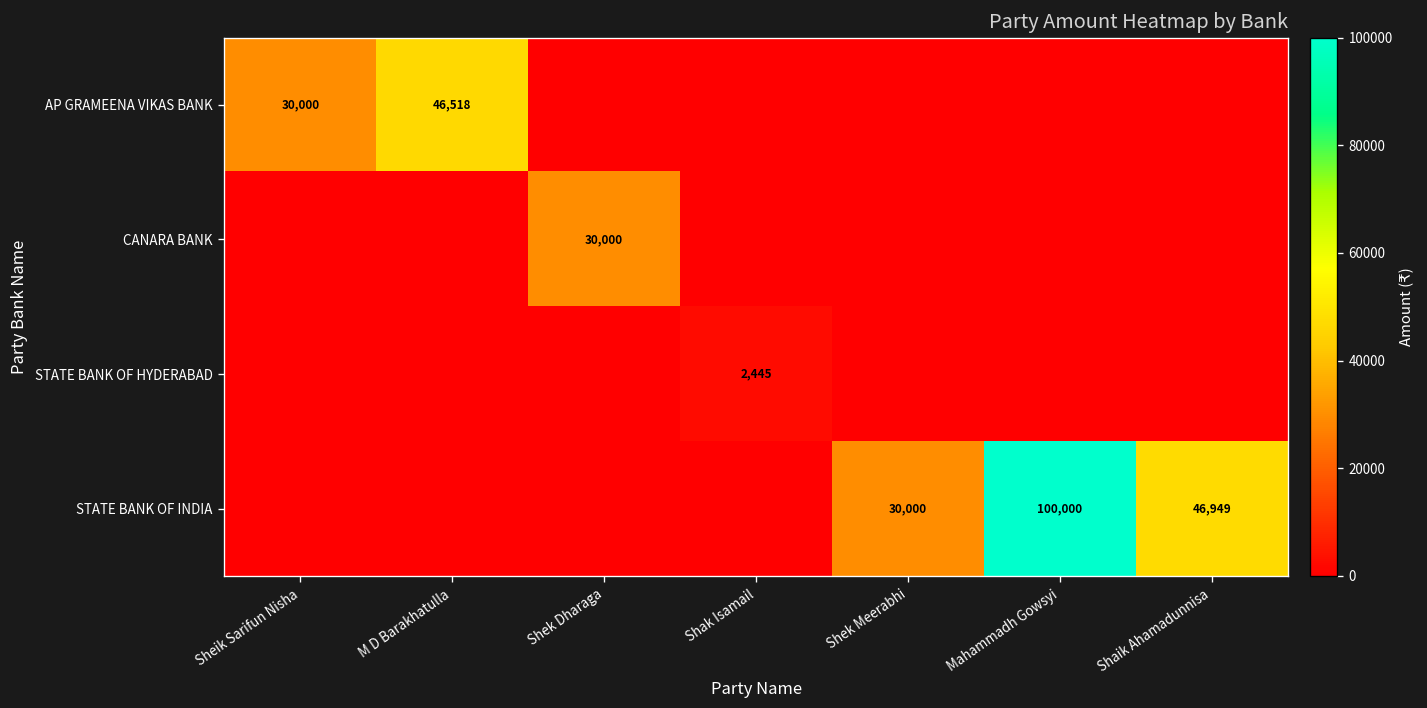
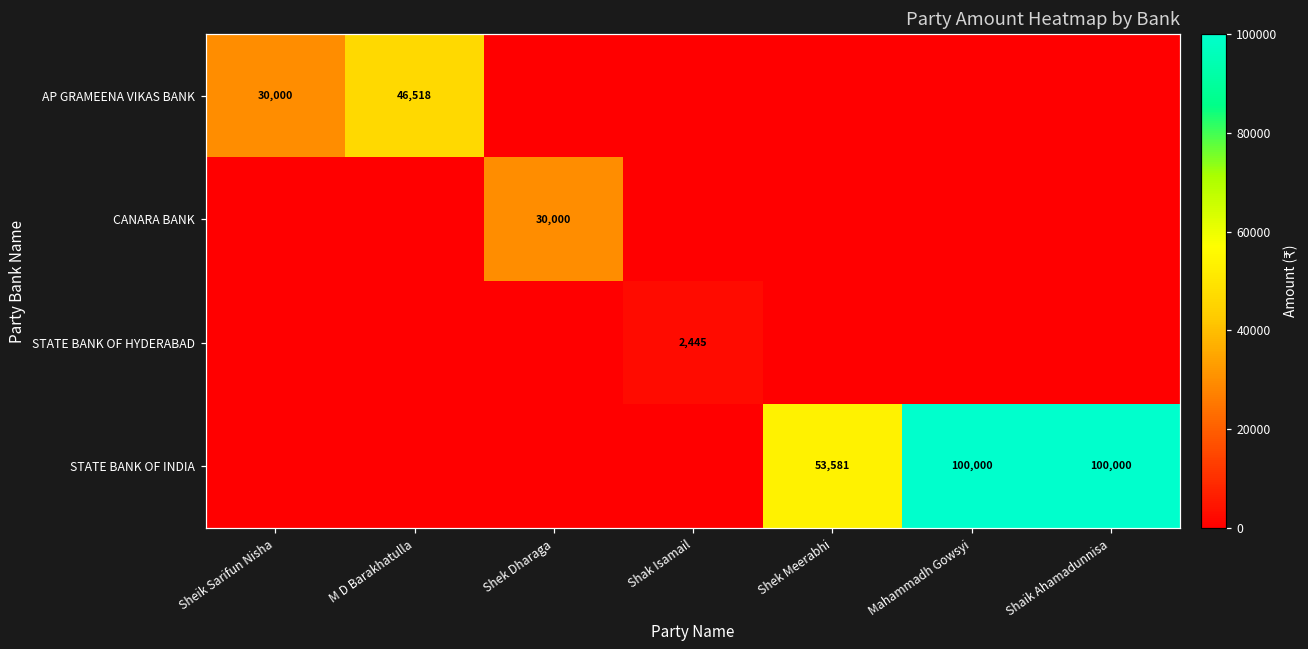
STATE BANK OF INDIA, Shek Meerabhi: 30,000 -> 53,581
STATE BANK OF INDIA, Shaik Ahamadunnisa: 46,949 -> 100,000
